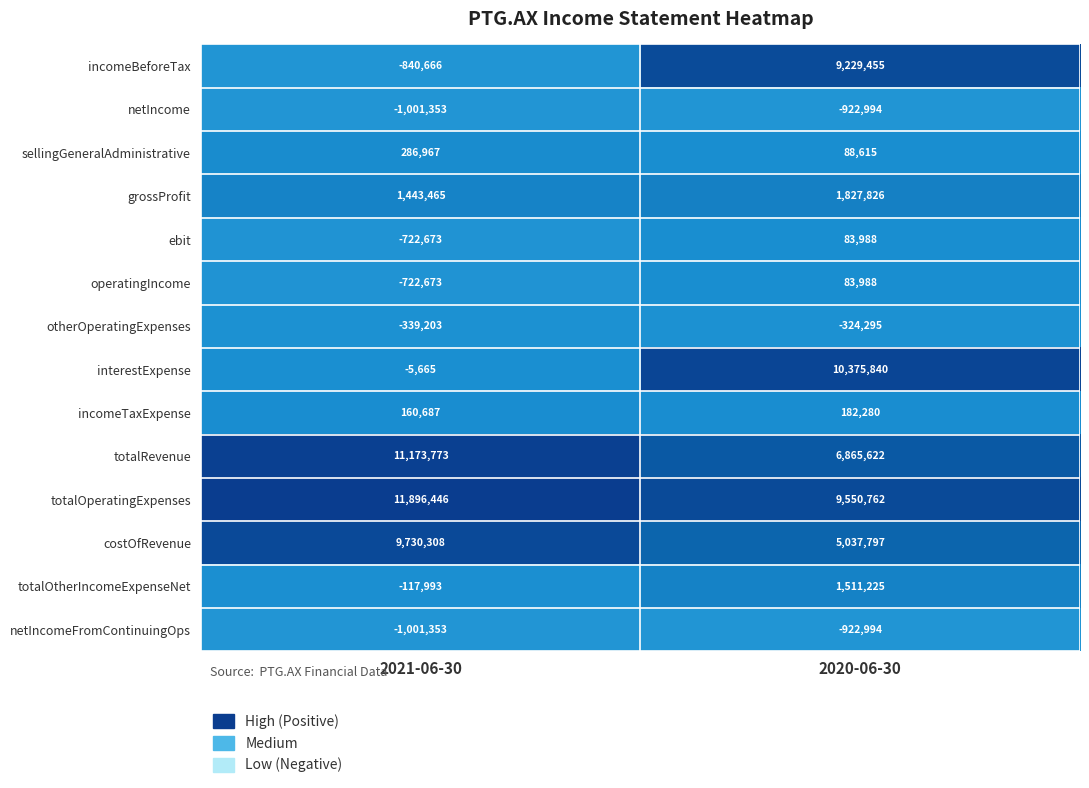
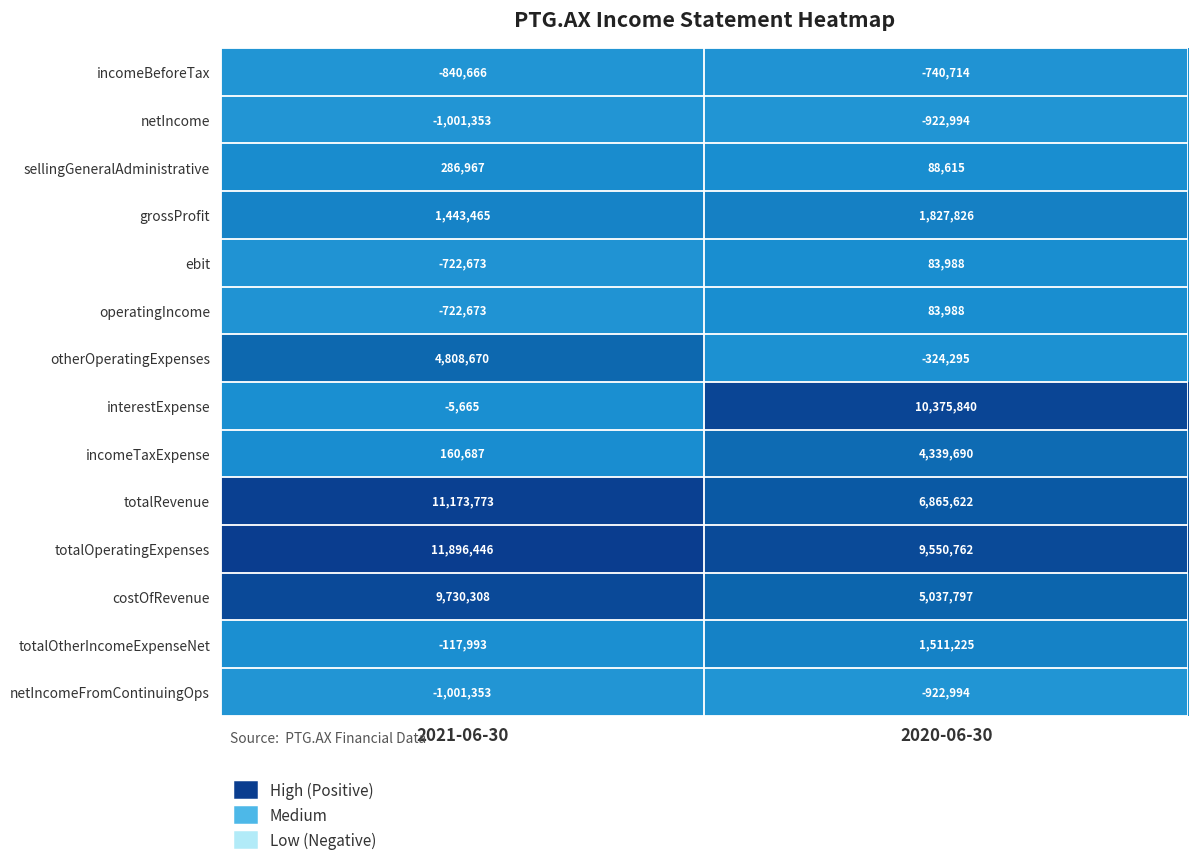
incomeBeforeTax, 2020-06-30: 9,229,455 -> -740,714
otherOperatingExpenses, 2021-06-30: -339,203 -> 4,808,670
incomeTaxExpense, 2020-06-30: 182,280 -> 4,339,690
